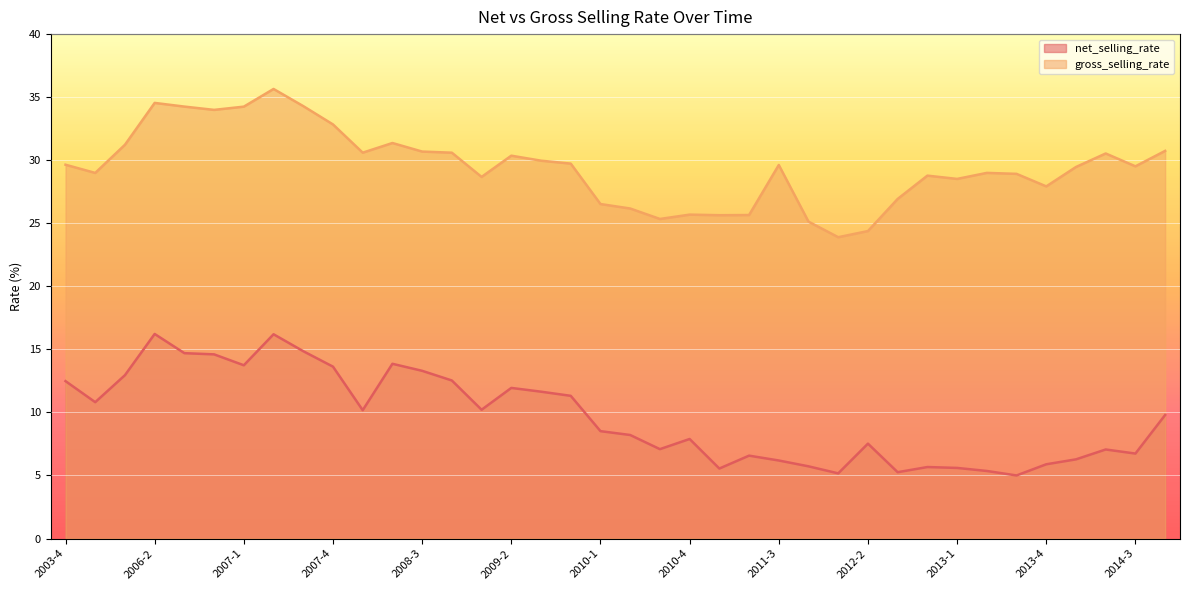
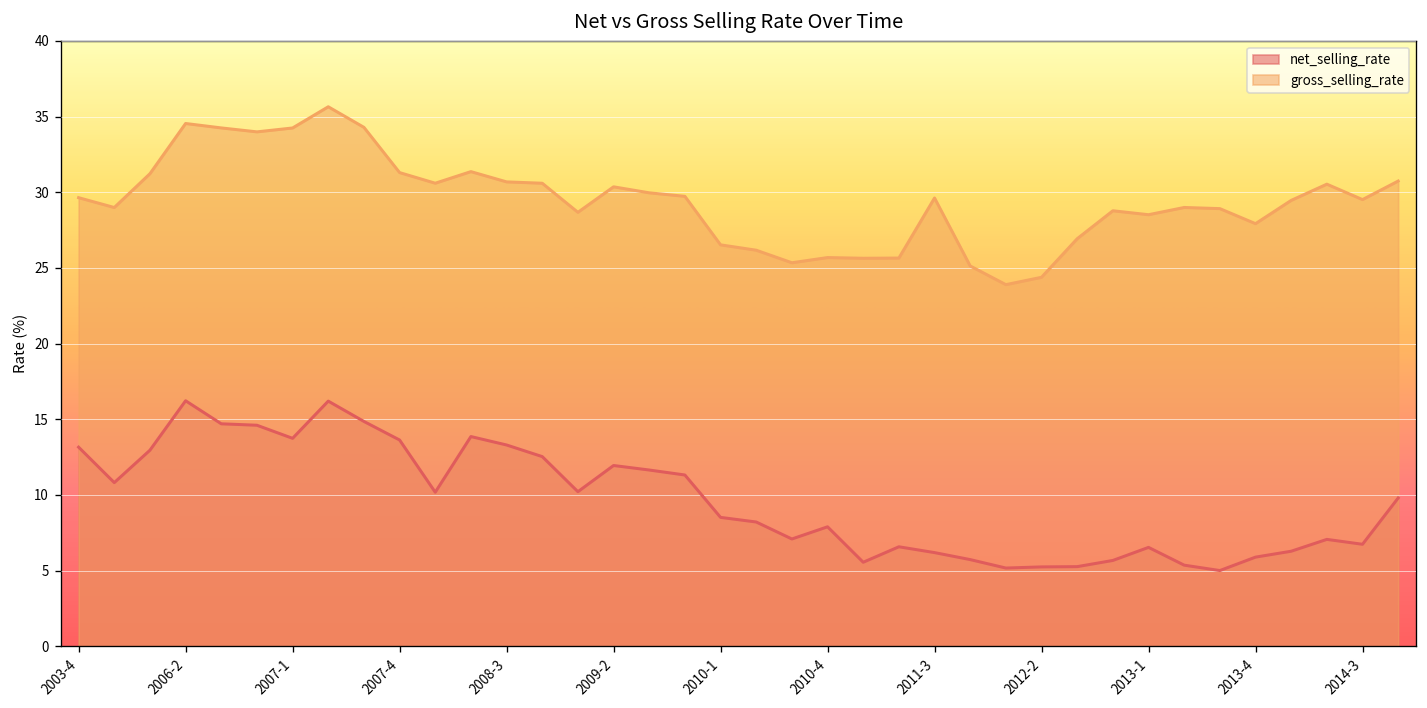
net_selling_rate, 2003-4: 12.5 -> 13.2
gross_selling_rate, 2007-4: 32.8 -> 31.3
net_selling_rate, 2012-2: 7.5 -> 5.2
net_selling_rate, 2013-1: 5.6 -> 6.5
